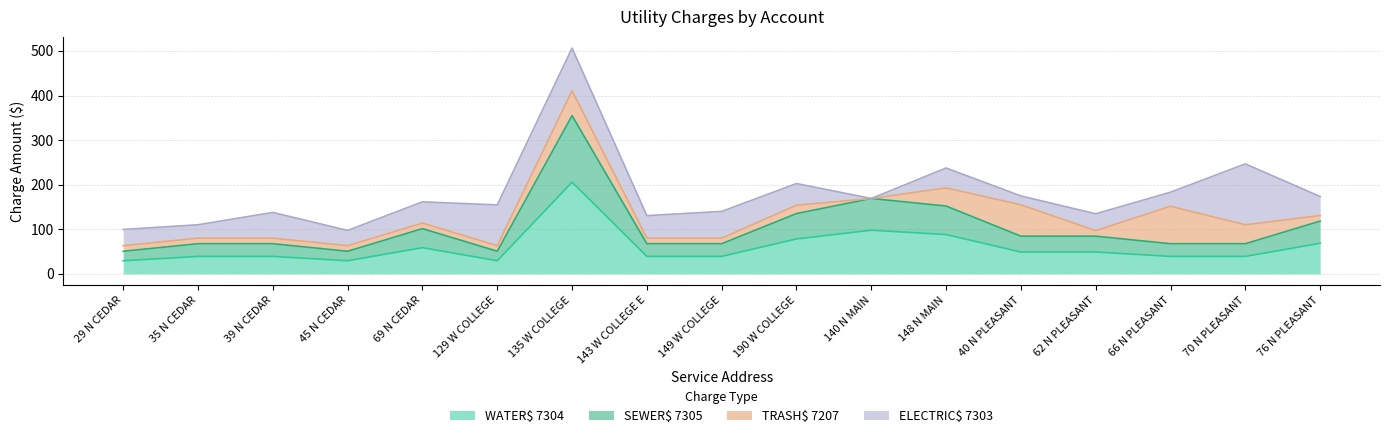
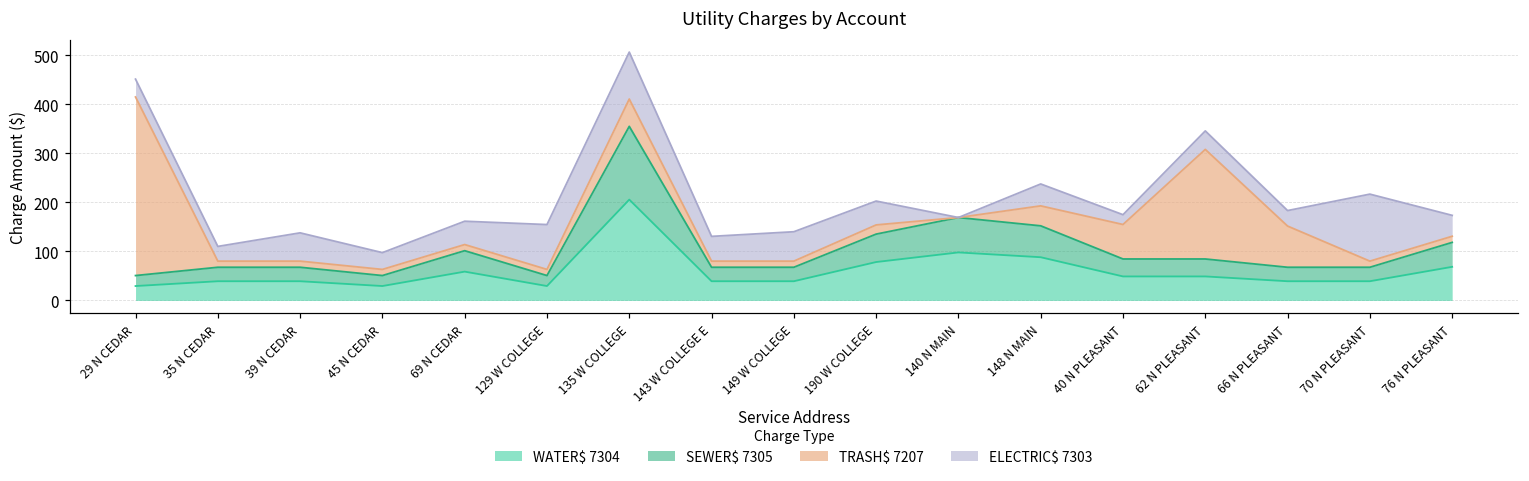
TRASH$ 7207, 29 N CEDAR: 10 -> 360
TRASH$ 7207, 62 N PLEASANT: 10 -> 220
TRASH$ 7207, 70 N PLEASANT: 40 -> 10
